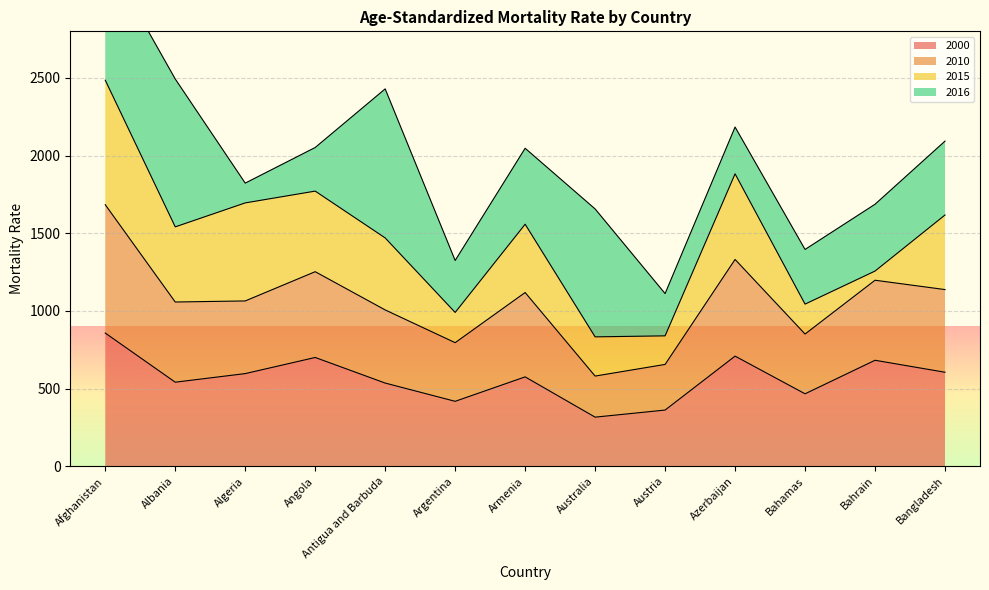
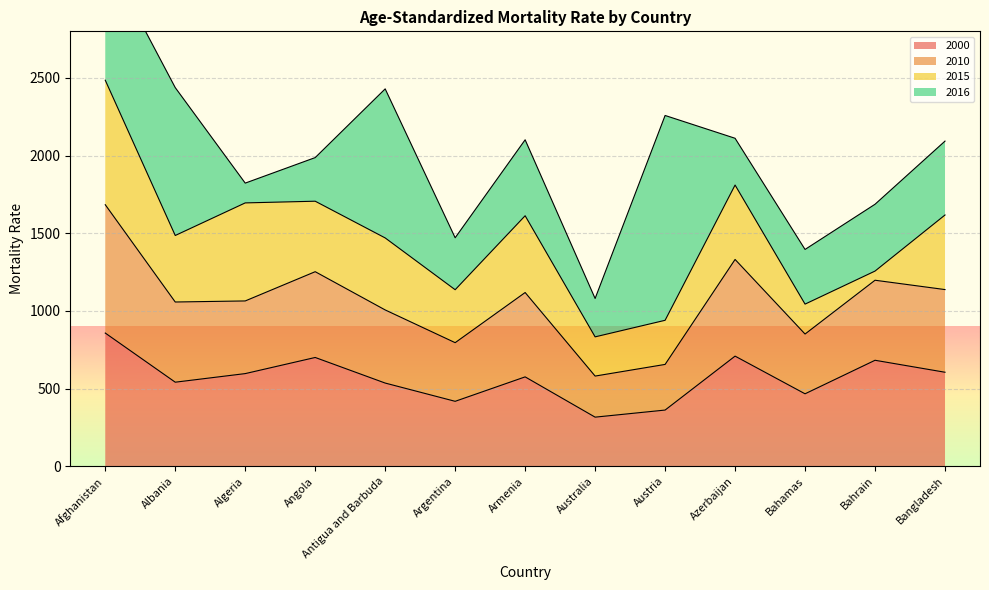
2015, Albania: 480 -> 430
2015, Angola: 520 -> 450
2015, Argentina: 190 -> 340
2015, Armenia: 440 -> 490
2016, Australia: 820 -> 250
2015, Austria: 180 -> 280
2016, Austria: 270 -> 1320
2015, Azerbaijan: 550 -> 480
